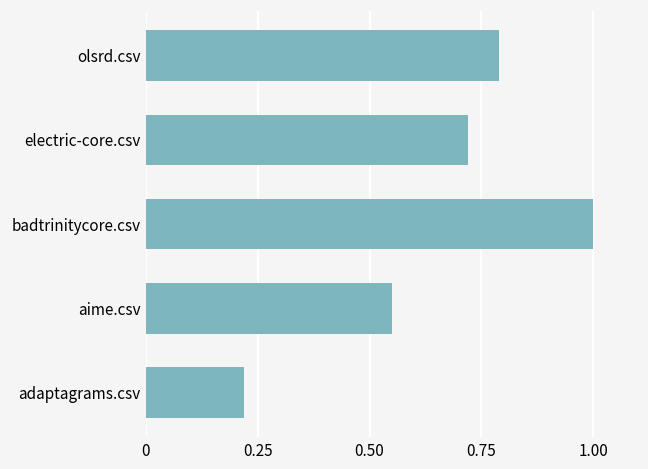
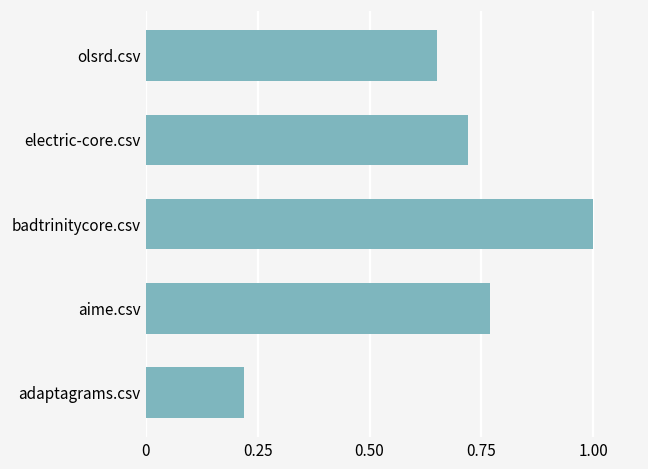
olsrd.csv: 0.79 -> 0.65
aime.csv: 0.55 -> 0.77
